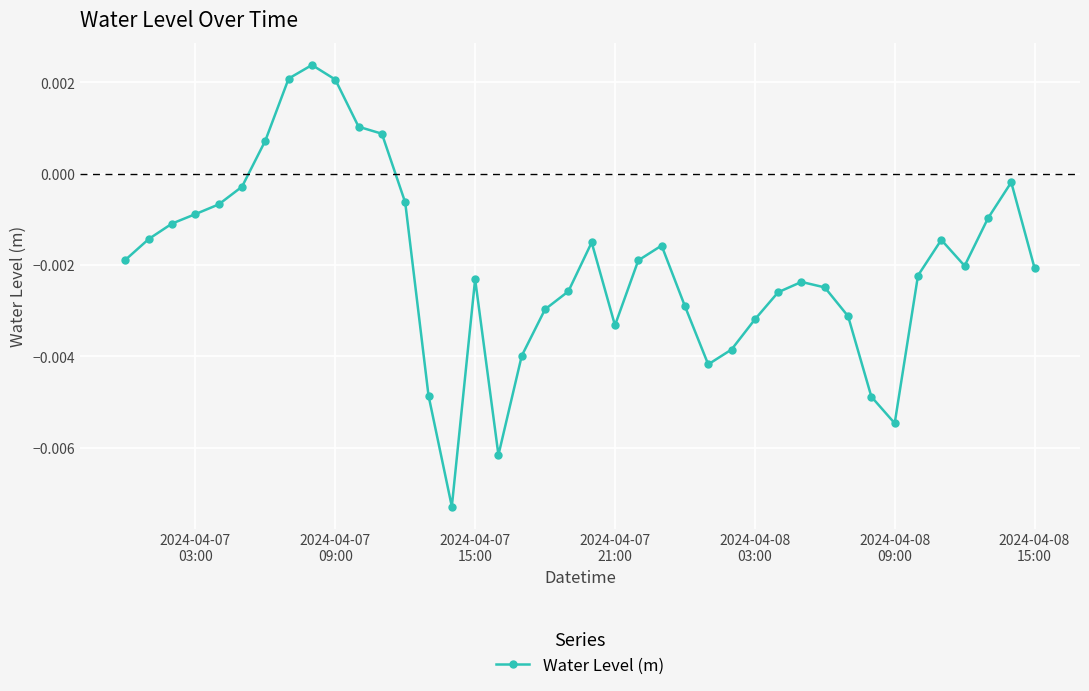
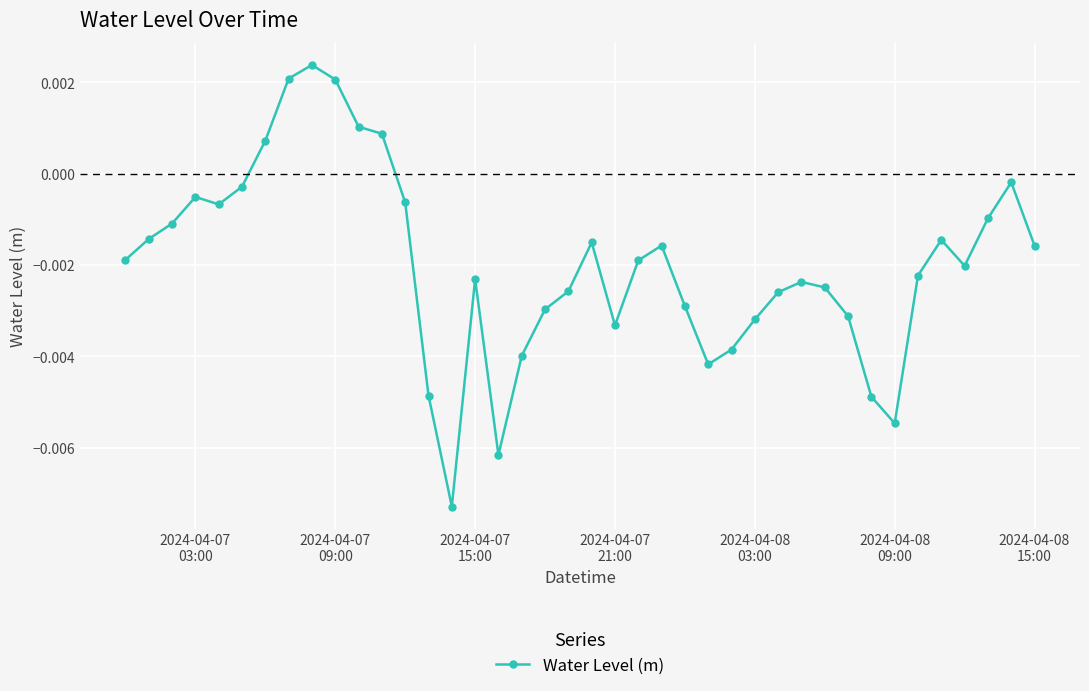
2024-04-07 03:00: -0.0009 -> -0.0005
2024-04-08 15:00: -0.0021 -> -0.0016
